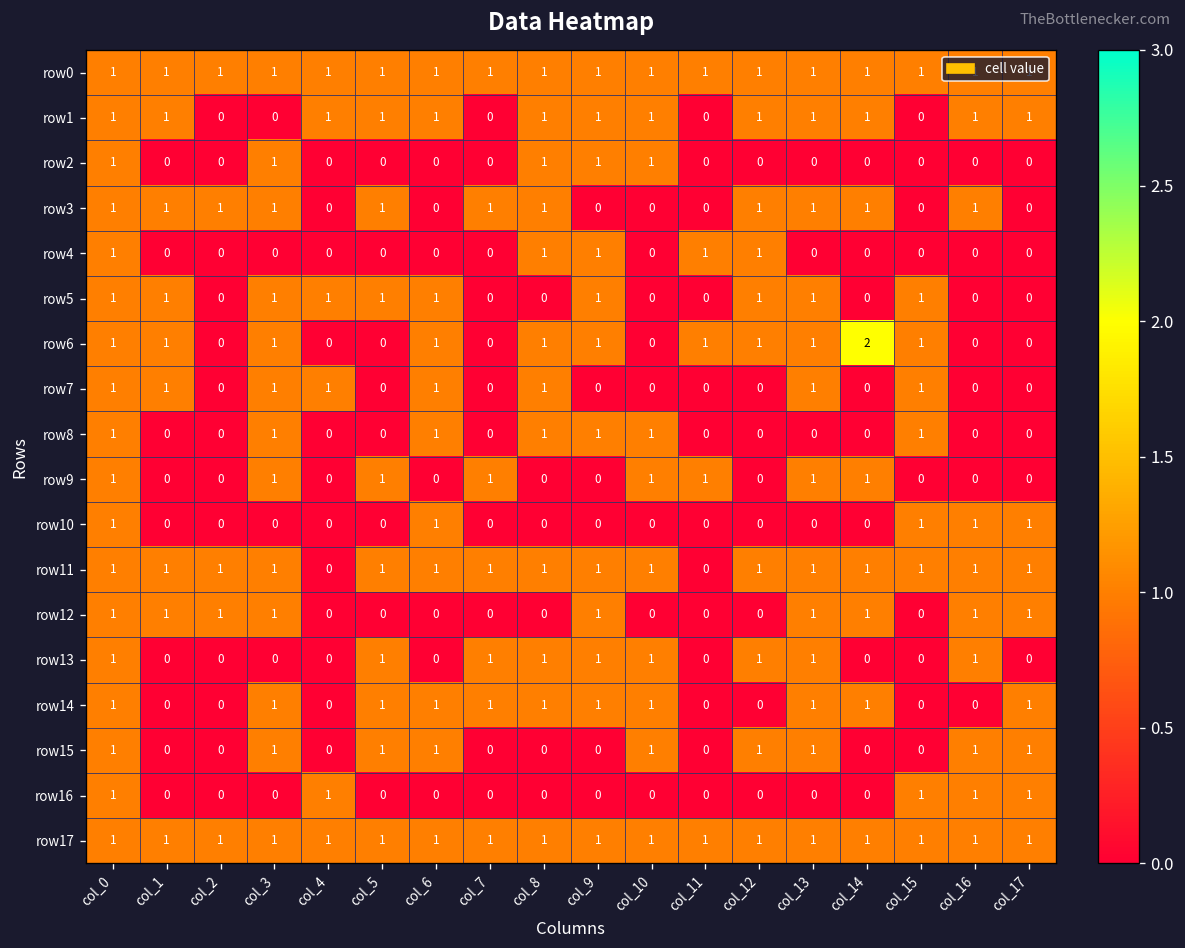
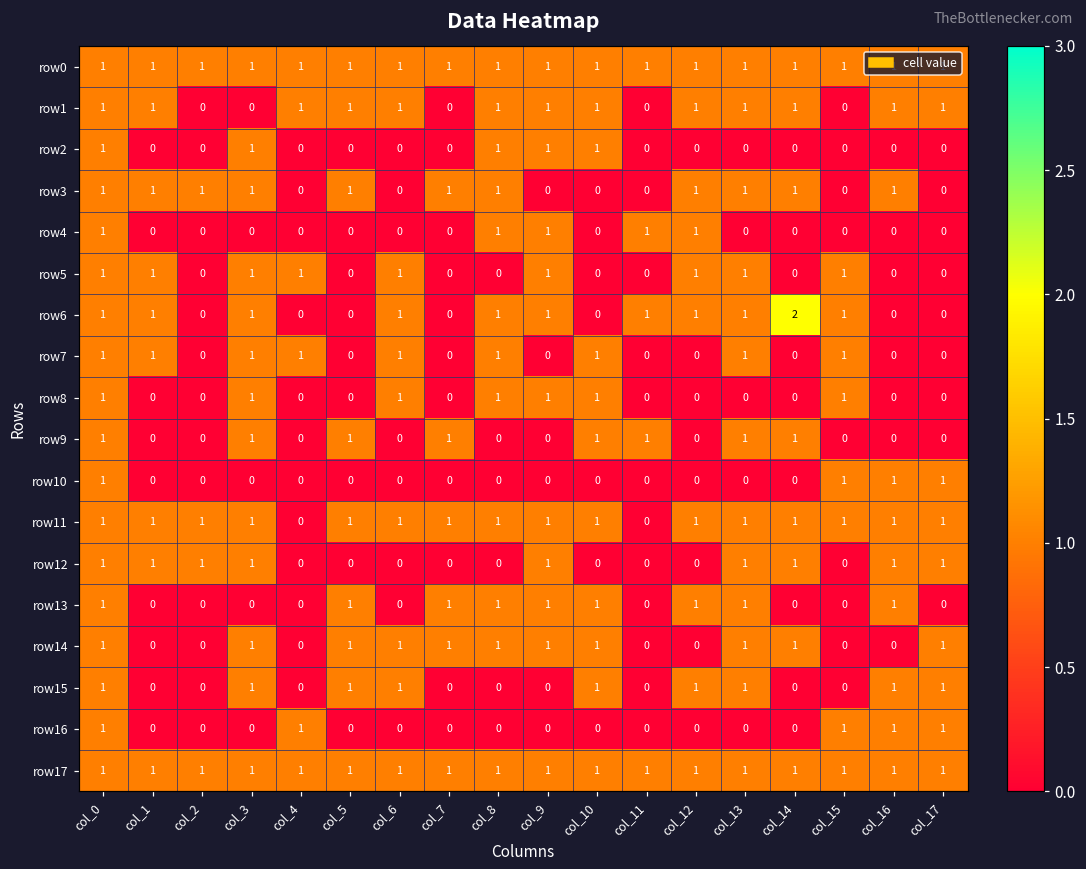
row5, col_5: 1 -> 0
row7, col_10: 0 -> 1
row10, col_6: 1 -> 0
